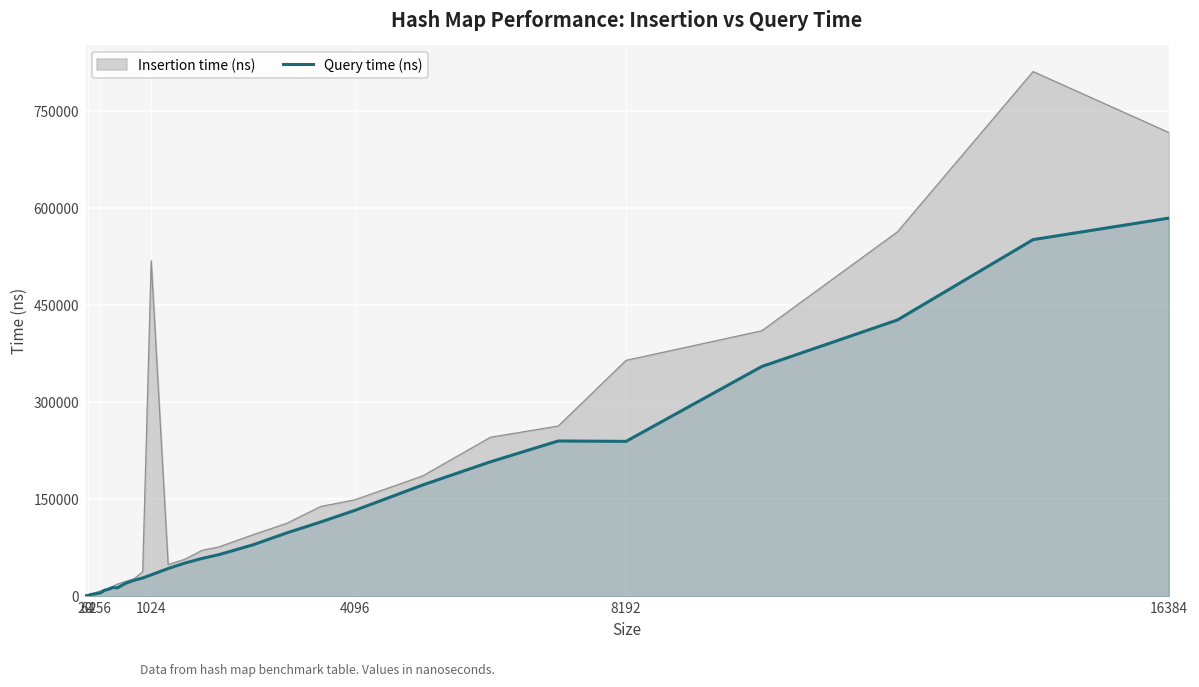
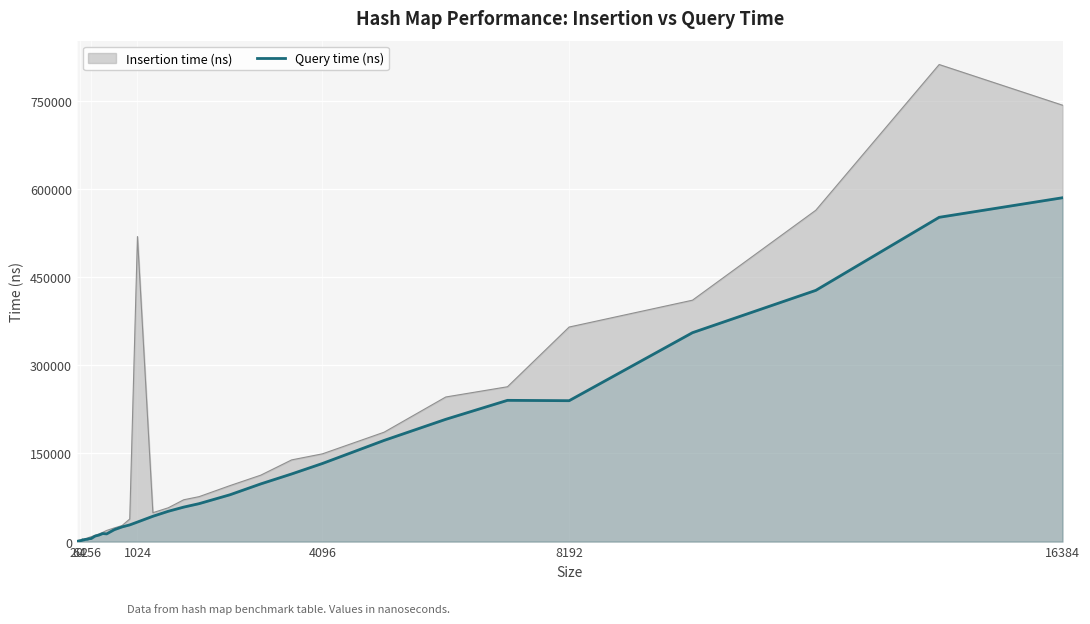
Insertion time (ns), 16384: 720000 -> 740000
